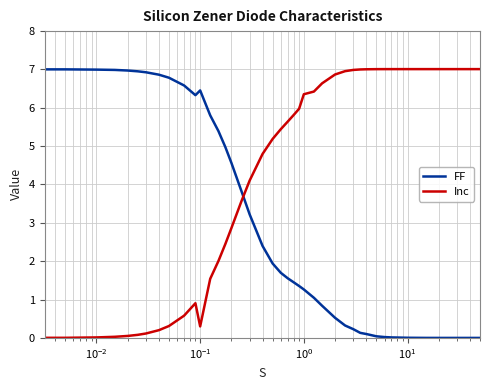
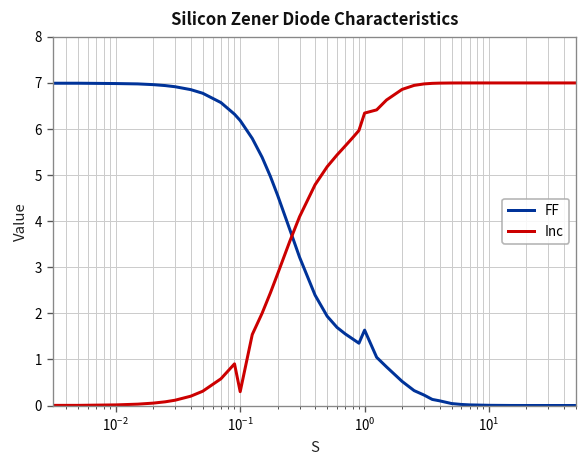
FF, 10^-1: 6.4 -> 6.2
FF, 10^0: 1.3 -> 1.6
